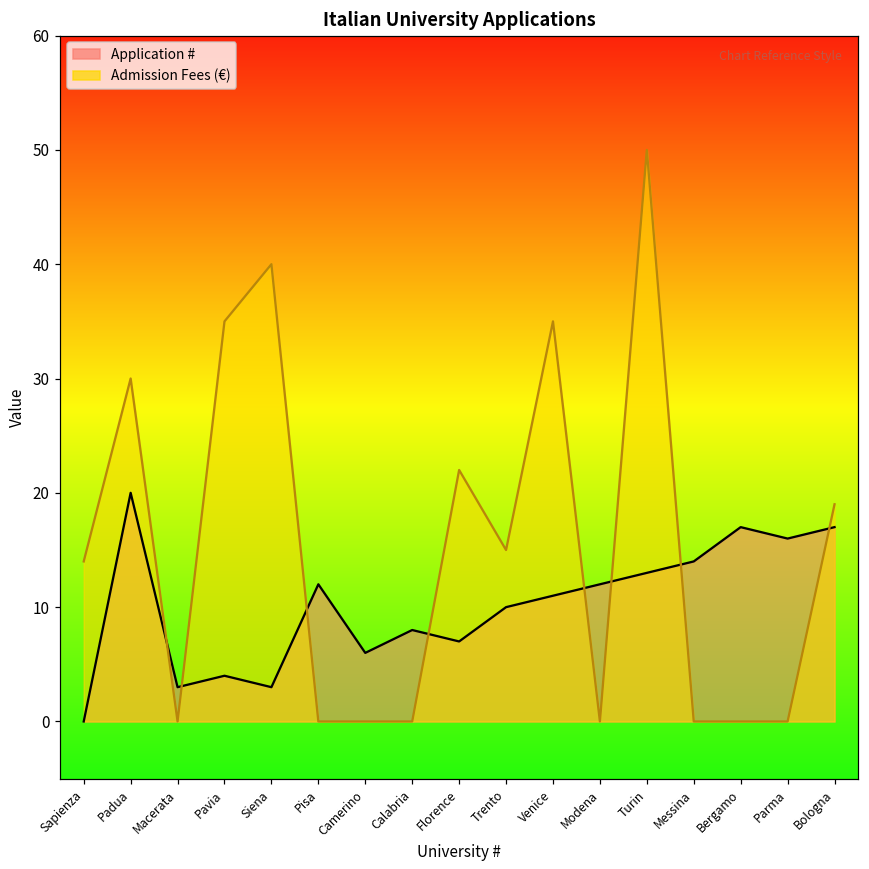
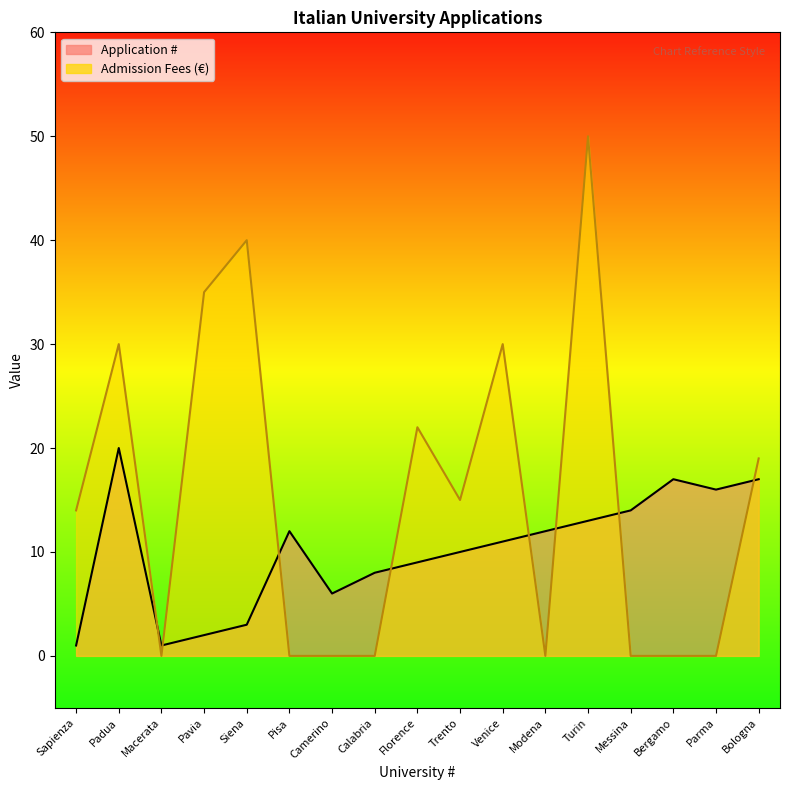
Application #, Sapienza: 0 -> 1
Application #, Macerata: 3 -> 1
Application #, Pavia: 4 -> 2
Application #, Florence: 7 -> 9
Admission Fees (€), Venice: 35 -> 30
